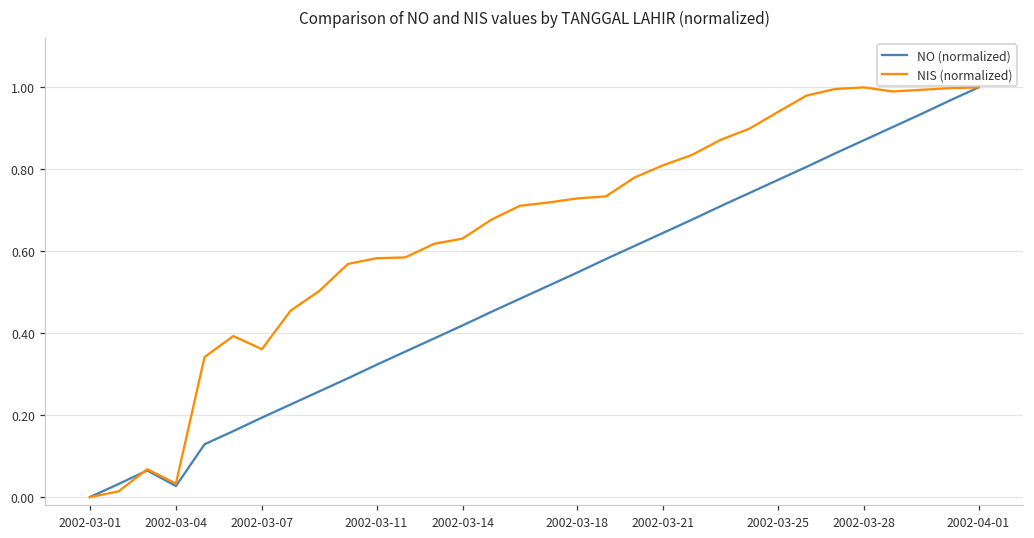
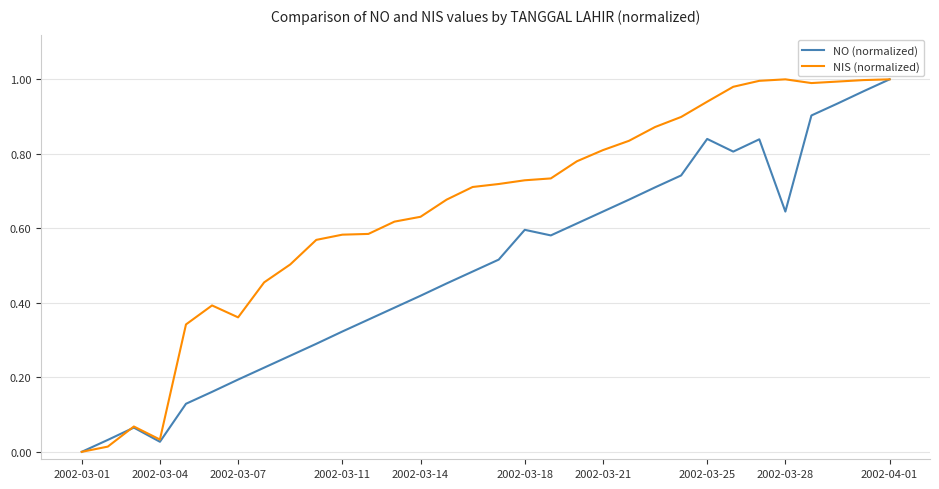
NO (normalized), 2002-03-18: 0.55 -> 0.60
NO (normalized), 2002-03-25: 0.77 -> 0.84
NO (normalized), 2002-03-28: 0.87 -> 0.65
